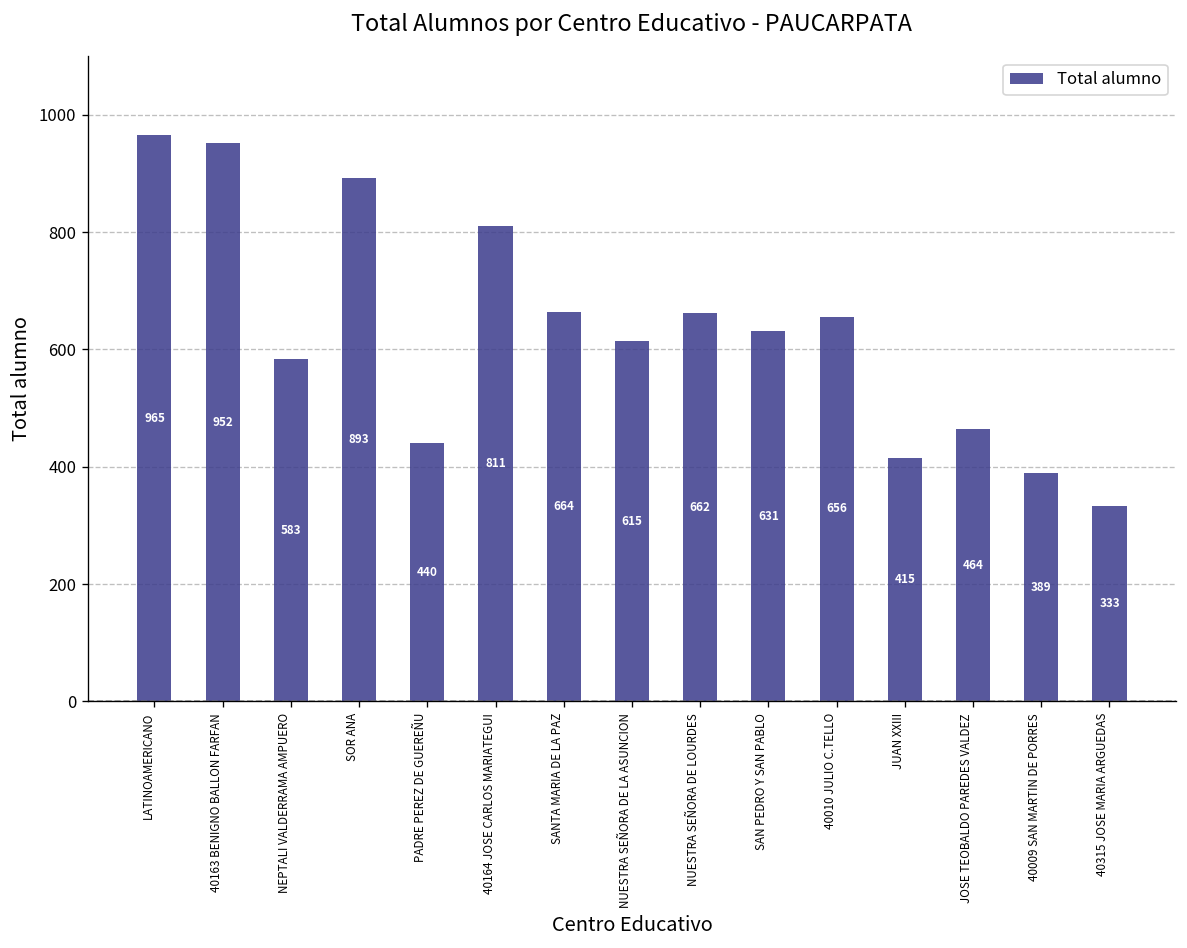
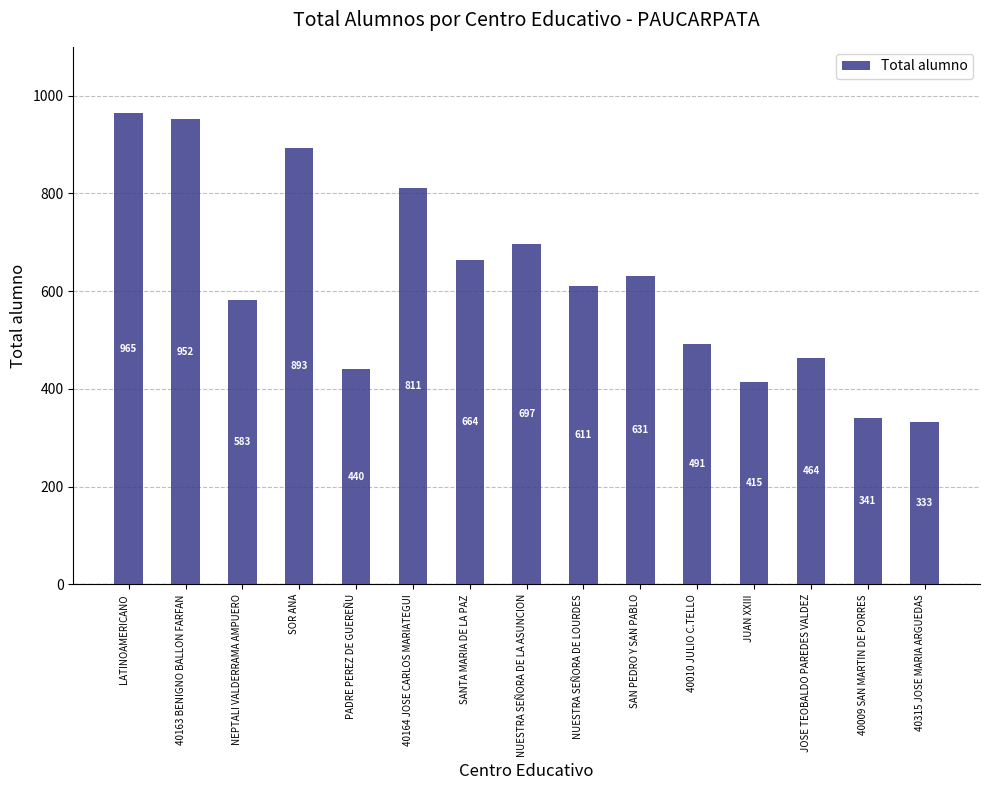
NUESTRA SEÑORA DE LA ASUNCION: 615 -> 697
NUESTRA SEÑORA DE LOURDES: 662 -> 611
40010 JULIO C.TELLO: 656 -> 491
40009 SAN MARTIN DE PORRES: 389 -> 341
